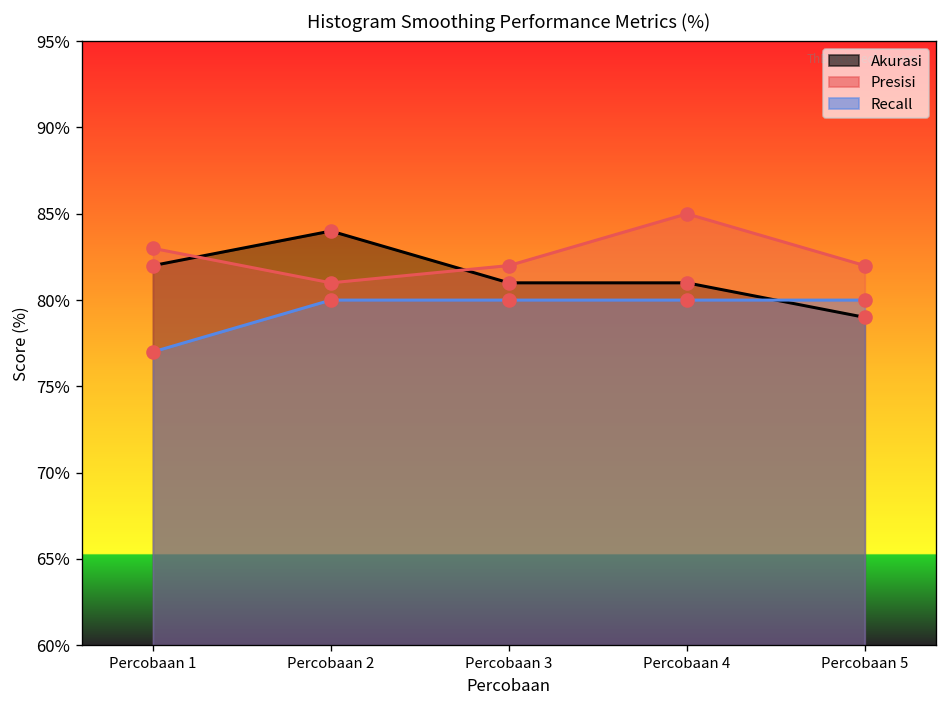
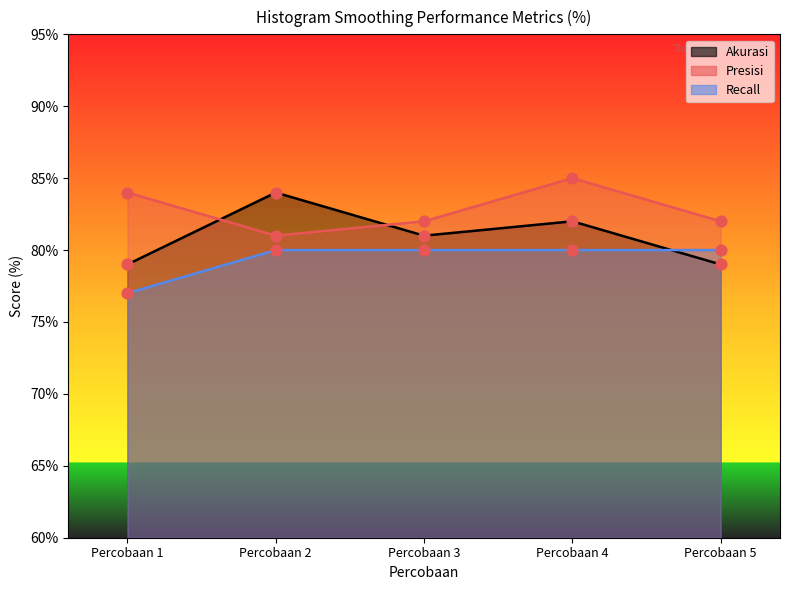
Akurasi, Percobaan 1: 82% -> 79%
Presisi, Percobaan 1: 83% -> 84%
Akurasi, Percobaan 4: 81% -> 82%
